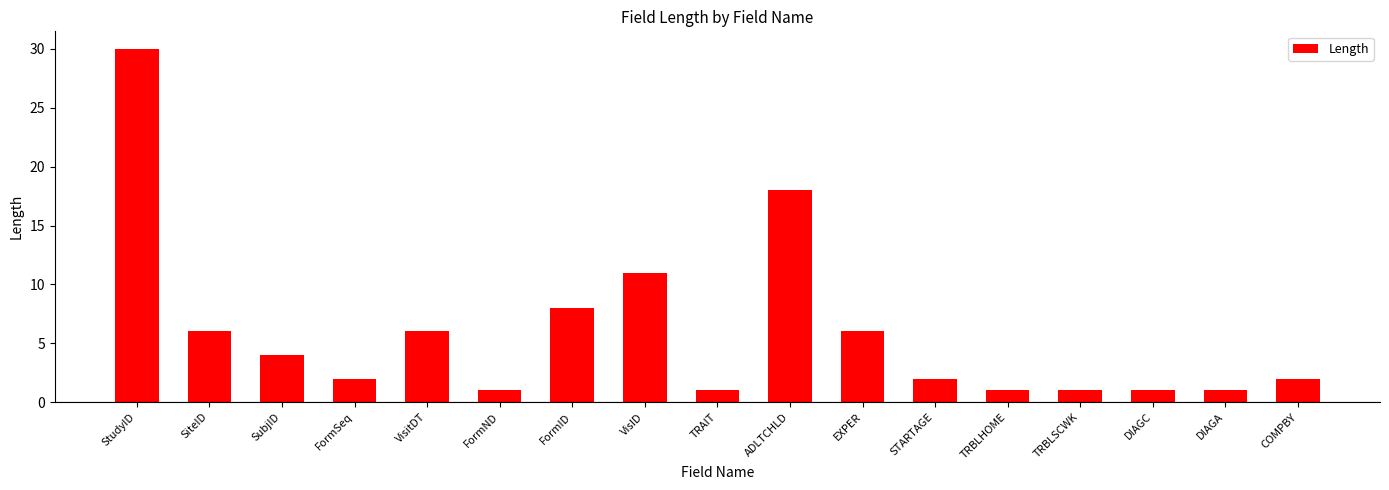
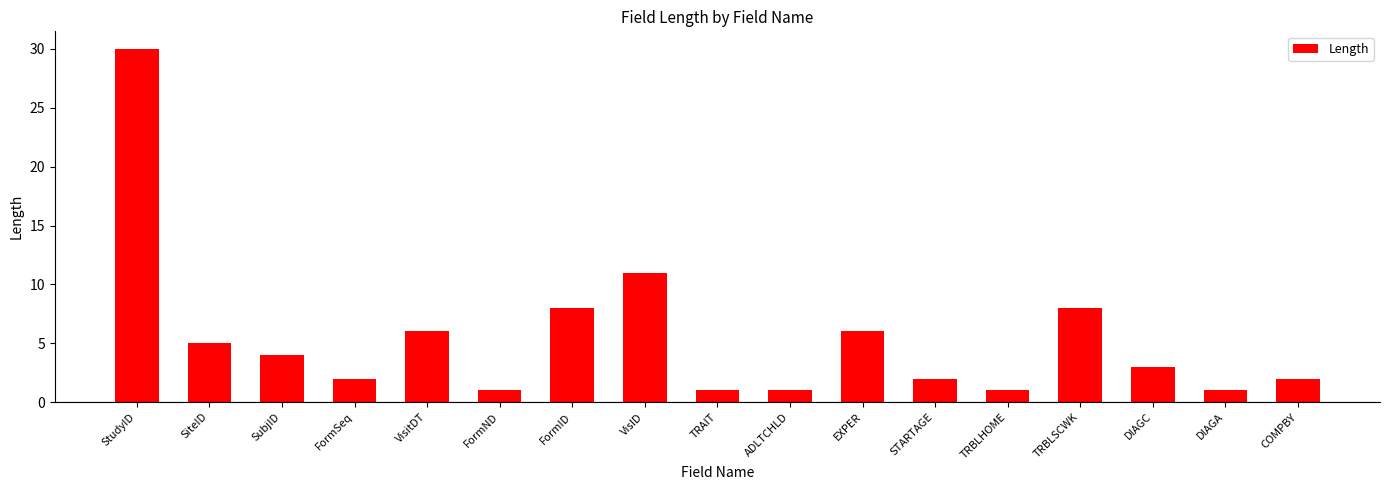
SiteID: 6 -> 5
ADLTCHLD: 18 -> 1
TRBLSCWK: 1 -> 8
DIAGC: 1 -> 3
